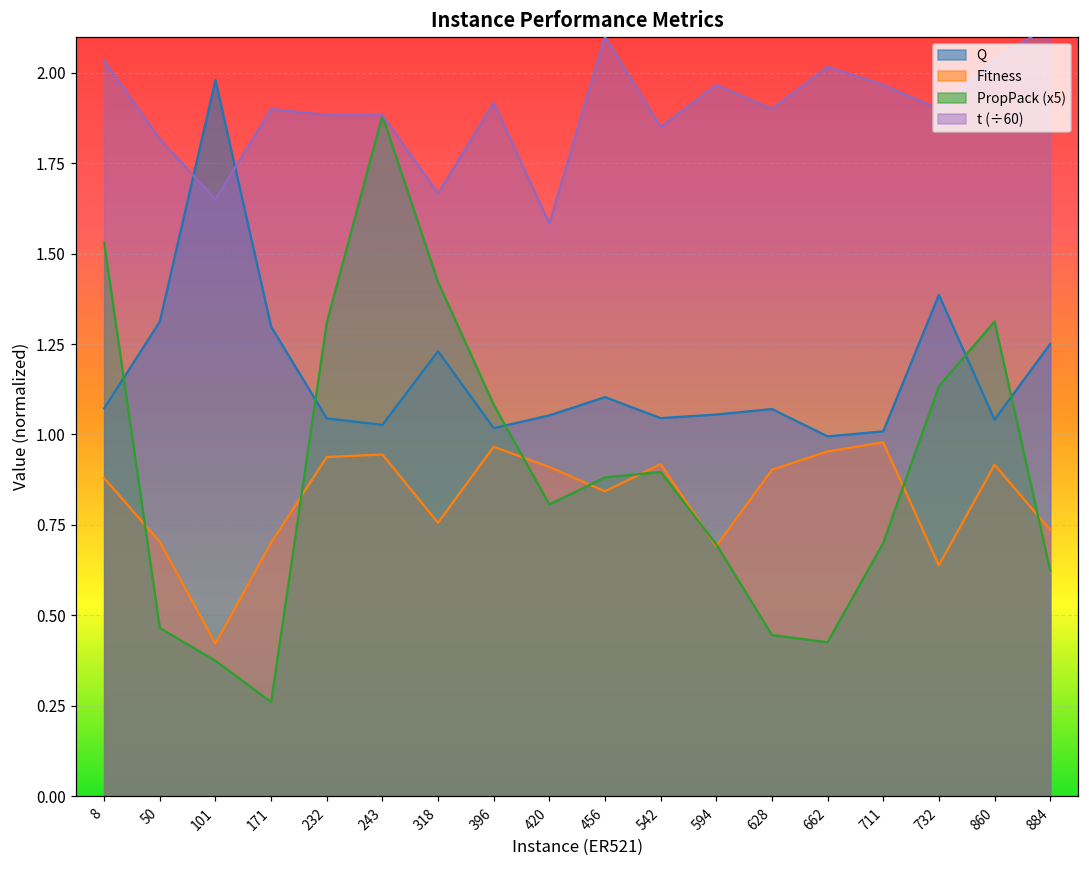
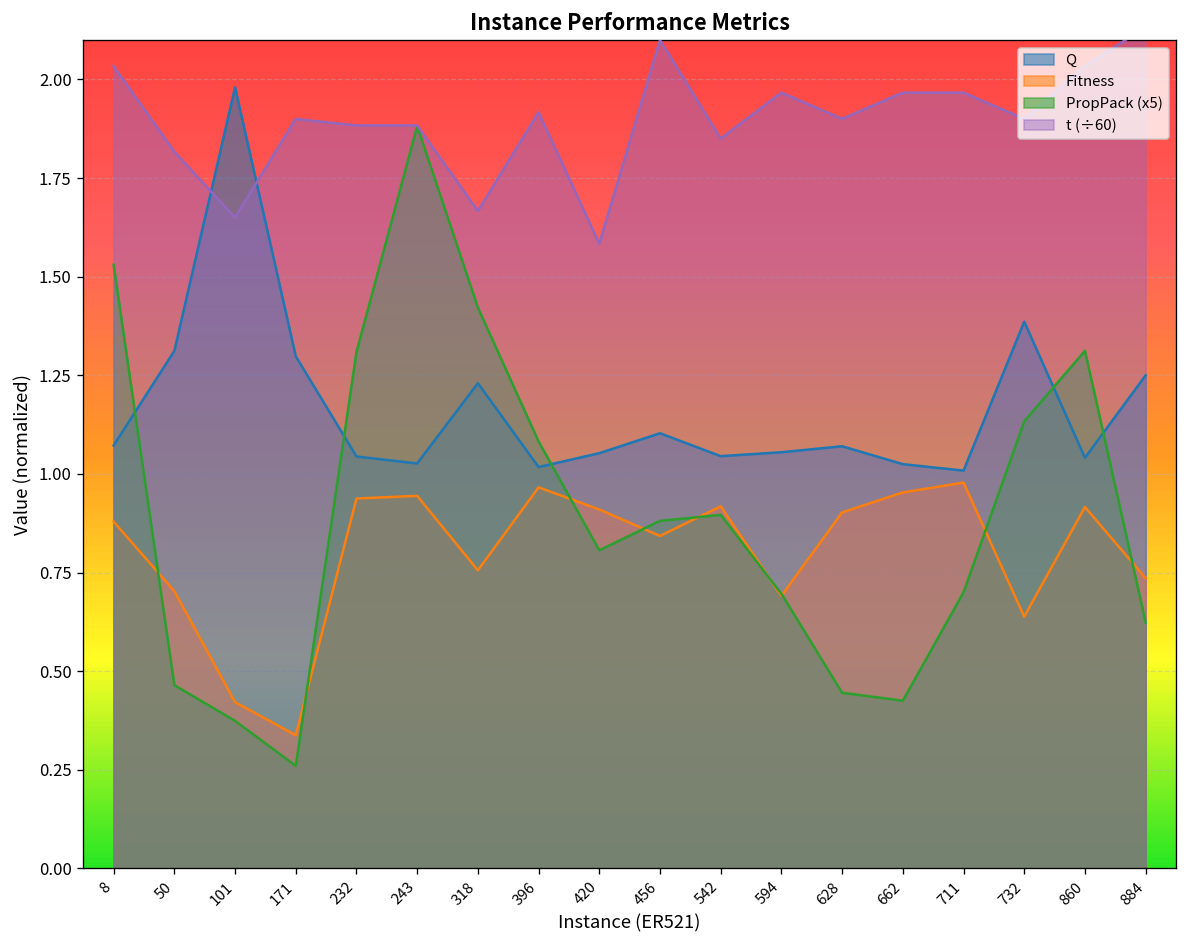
Fitness, 171: 0.70 -> 0.34
Q, 662: 0.99 -> 1.02
t (÷60), 662: 2.02 -> 1.97
